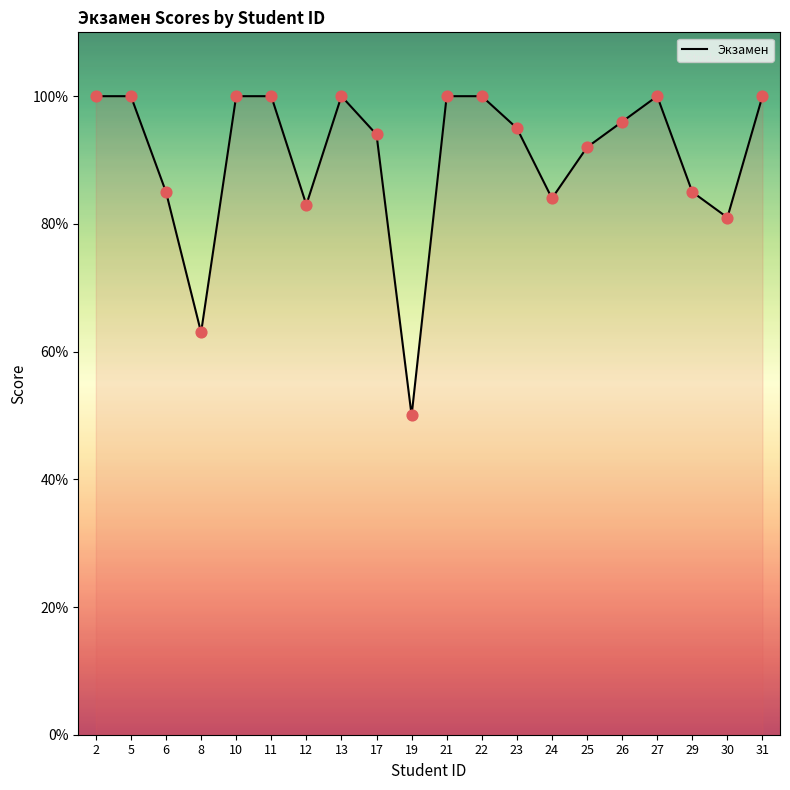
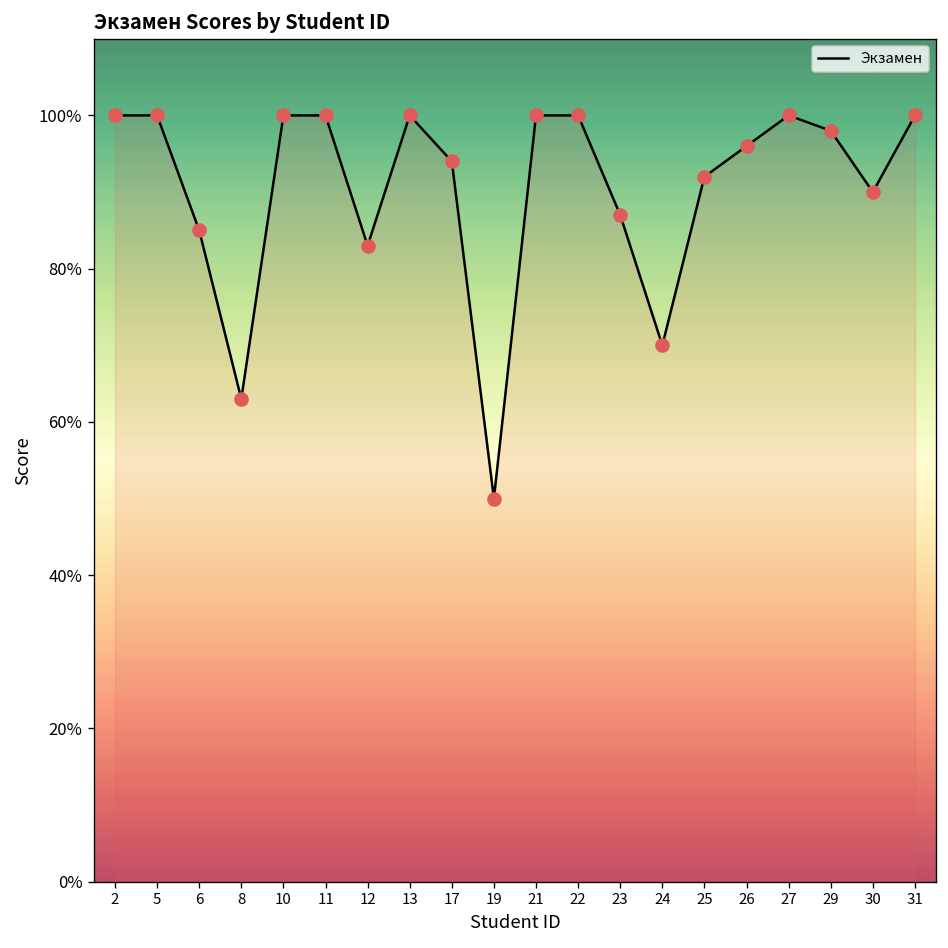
23: 95% -> 87%
24: 84% -> 70%
29: 85% -> 98%
30: 81% -> 90%
